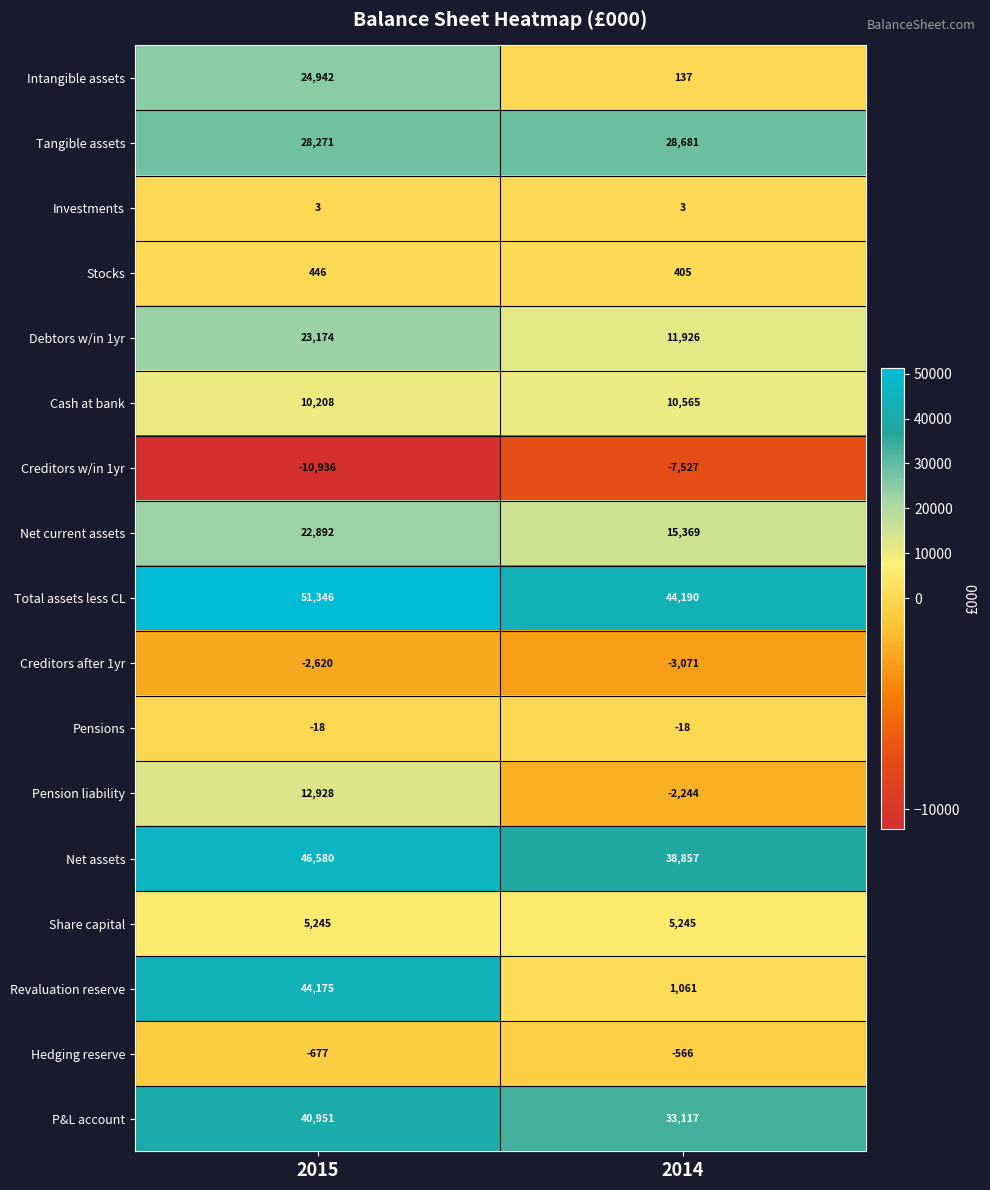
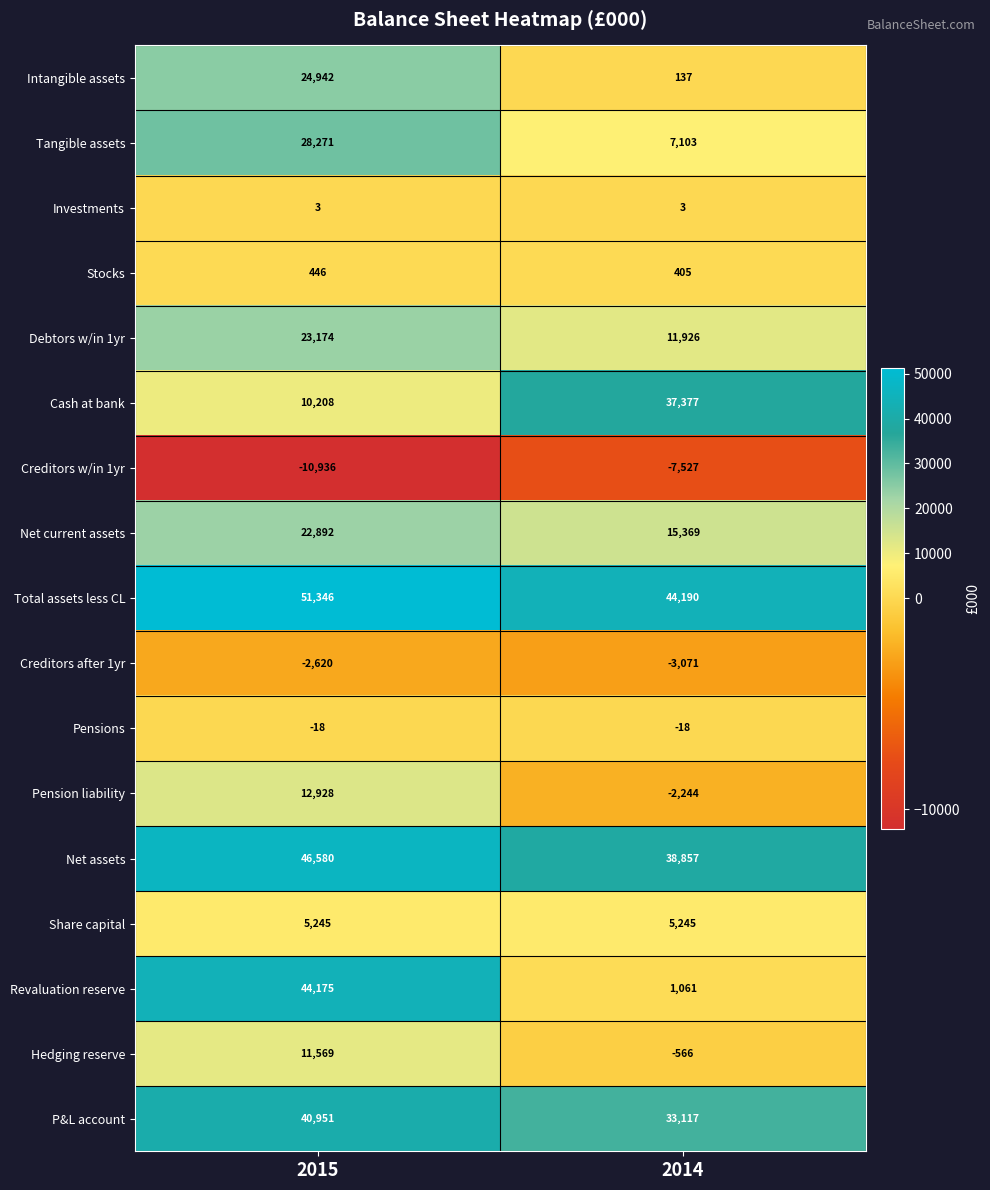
Tangible assets, 2014: 28,681 -> 7,103
Cash at bank, 2014: 10,565 -> 37,377
Hedging reserve, 2015: -677 -> 11,569
